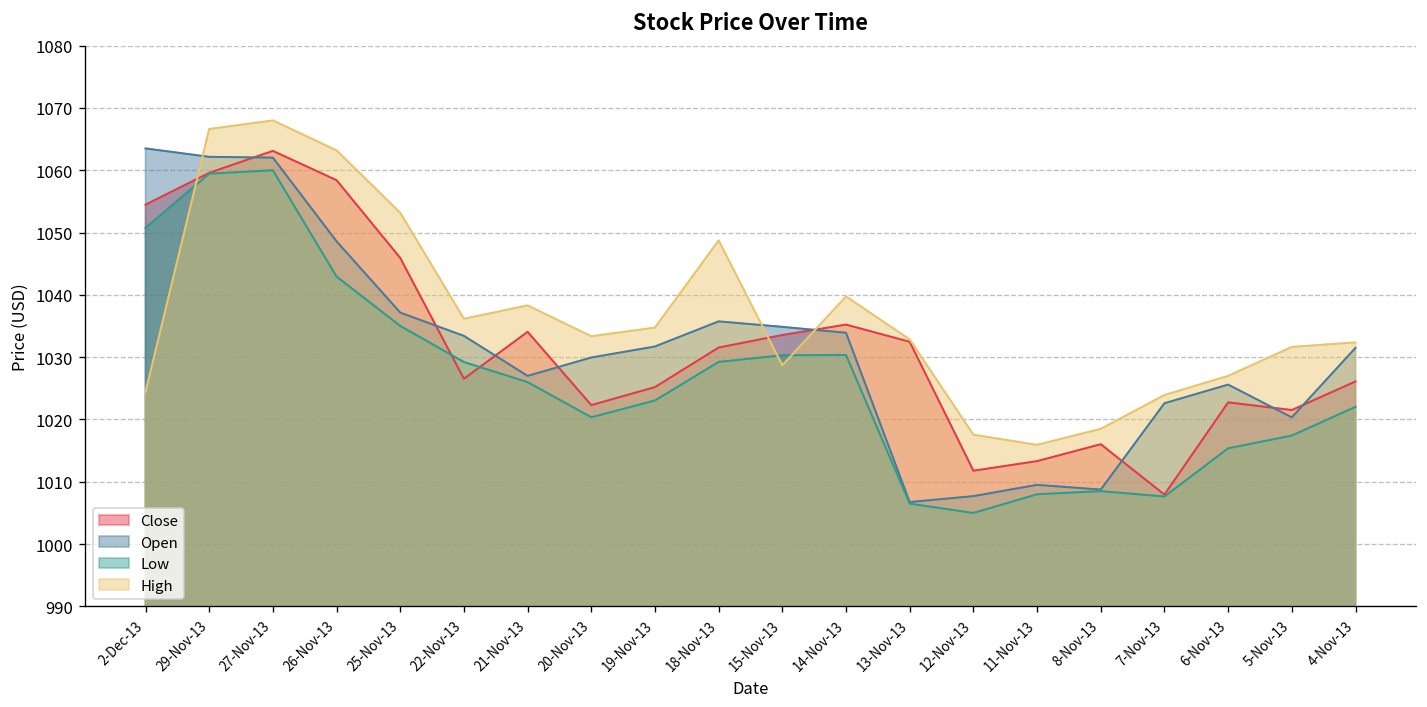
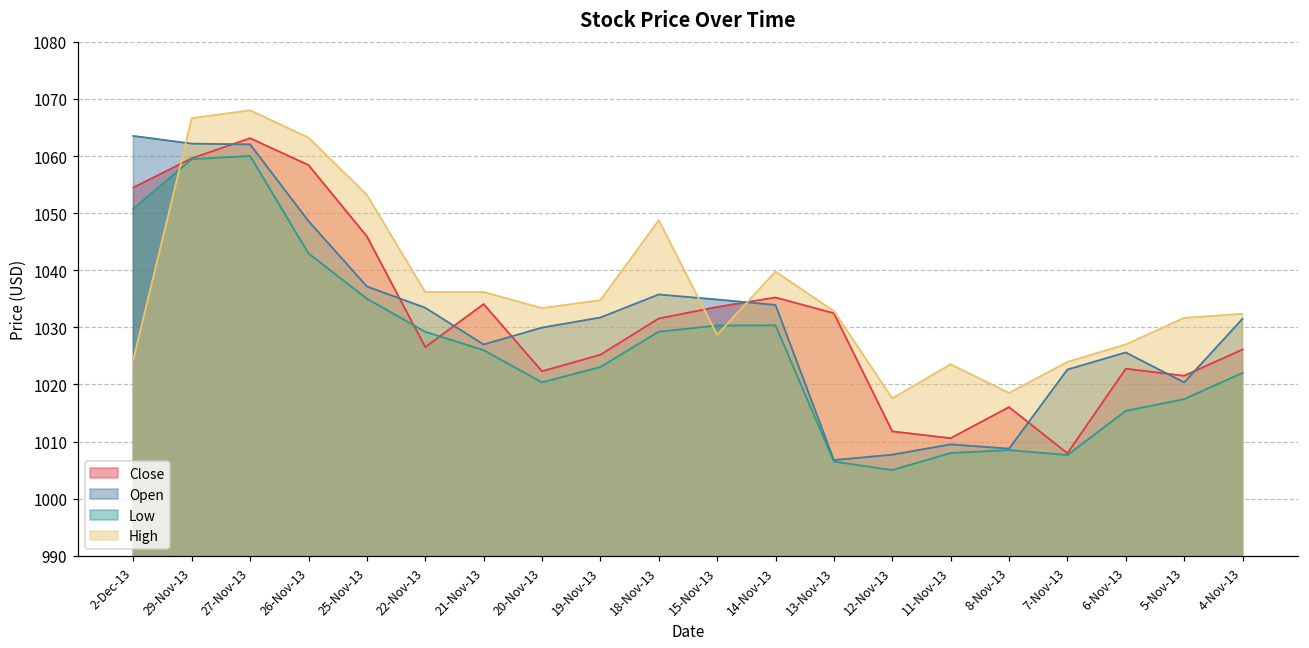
High, 21-Nov-13: 1038 -> 1036
Close, 11-Nov-13: 1013 -> 1011
High, 11-Nov-13: 1016 -> 1024
